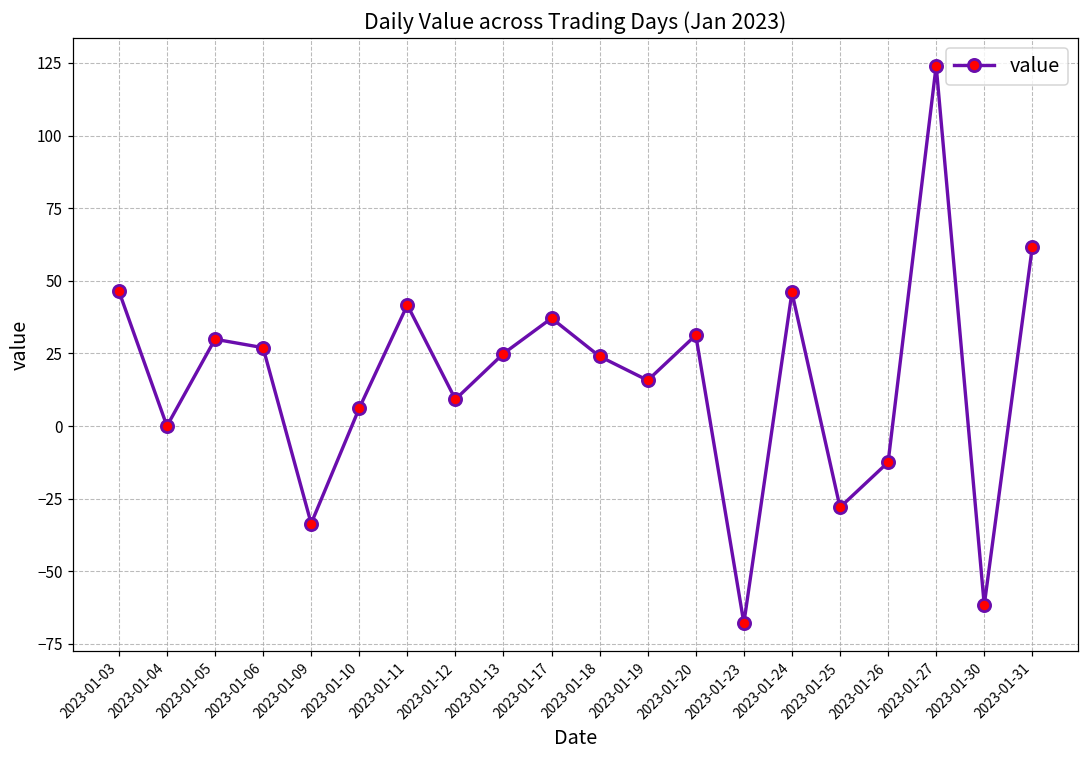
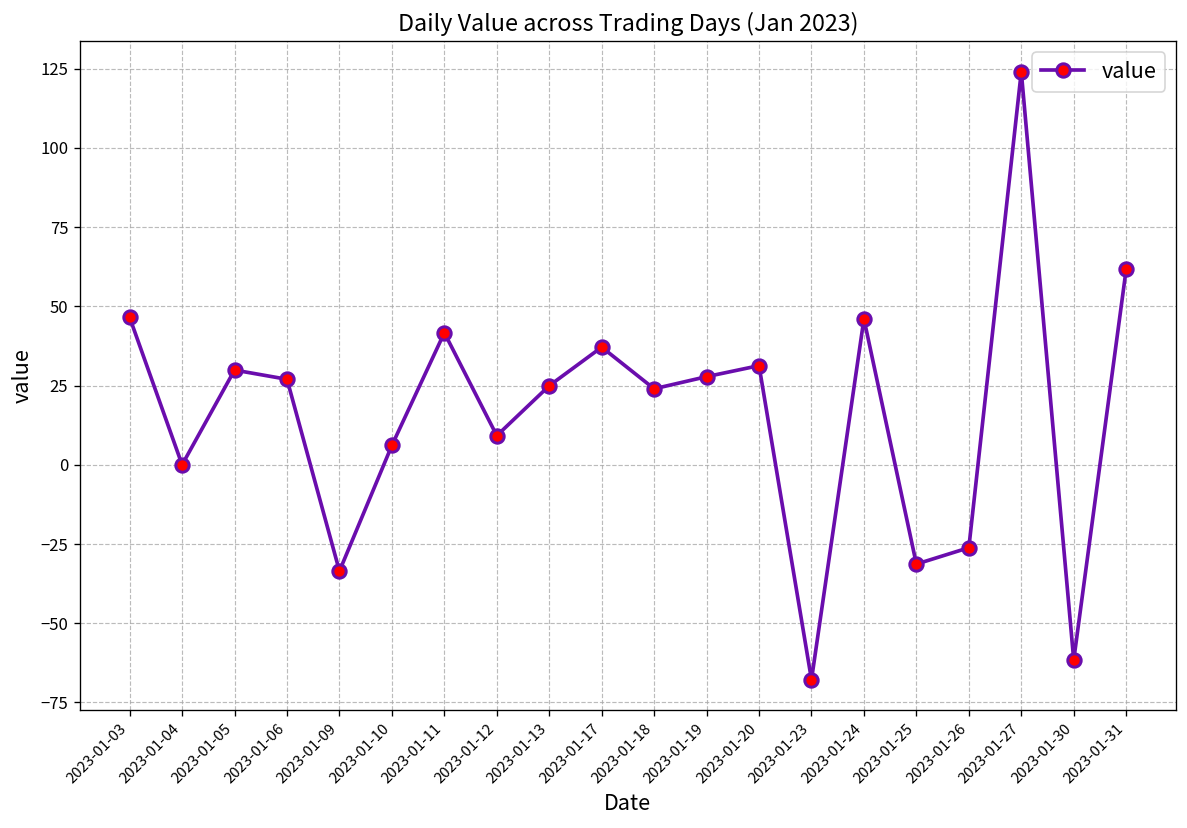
2023-01-19: 16 -> 28
2023-01-25: -28 -> -31
2023-01-26: -12 -> -26
